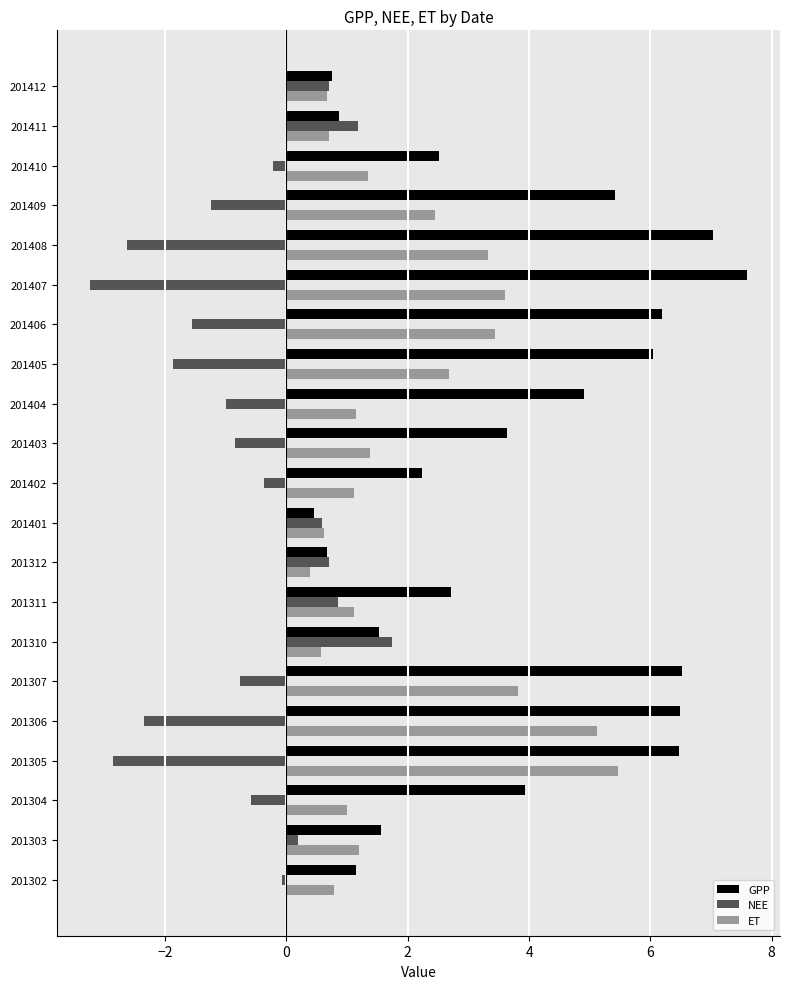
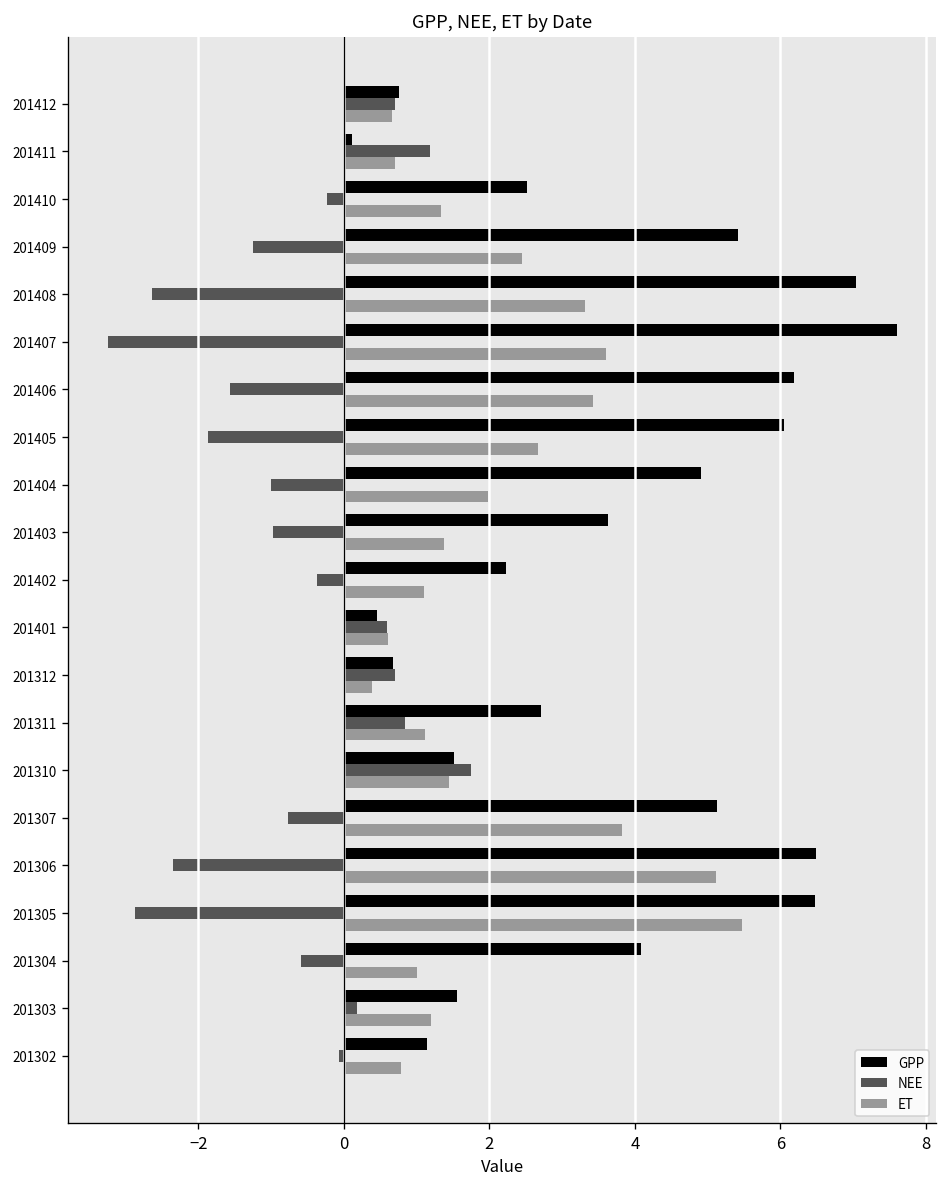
GPP, 201411: 0.9 -> 0.1
ET, 201404: 1.2 -> 2.0
NEE, 201403: -0.8 -> -1.0
ET, 201310: 0.6 -> 1.4
GPP, 201307: 6.5 -> 5.1
GPP, 201304: 3.9 -> 4.1
